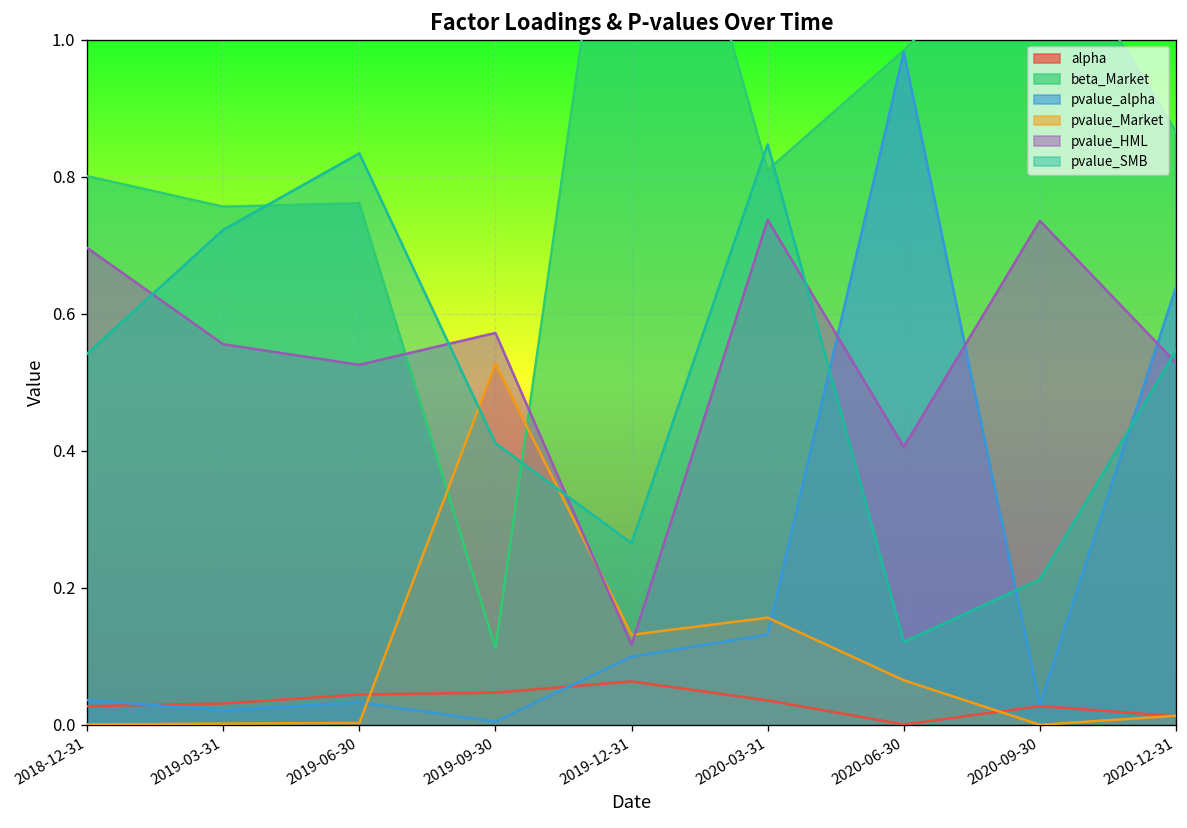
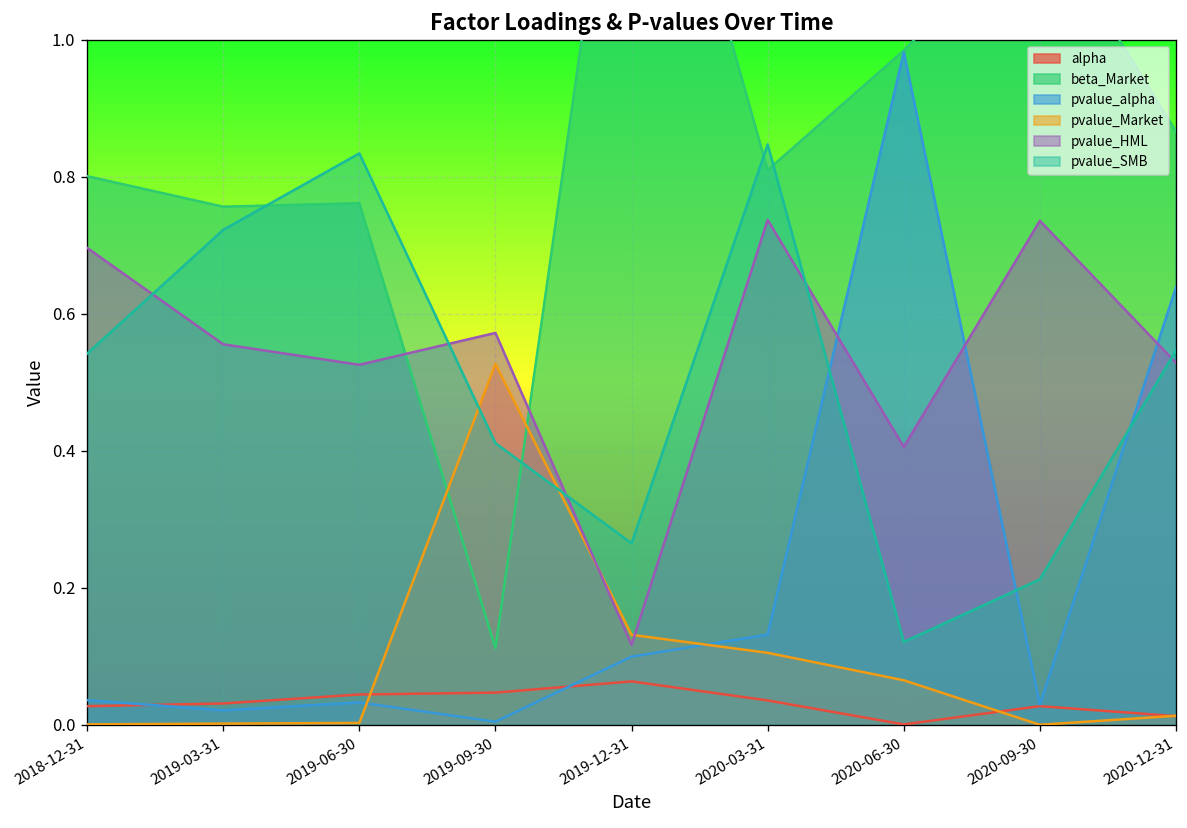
pvalue_Market, 2020-03-31: 0.16 -> 0.11
